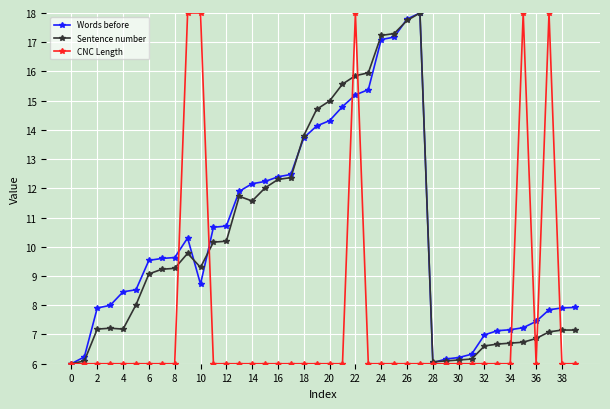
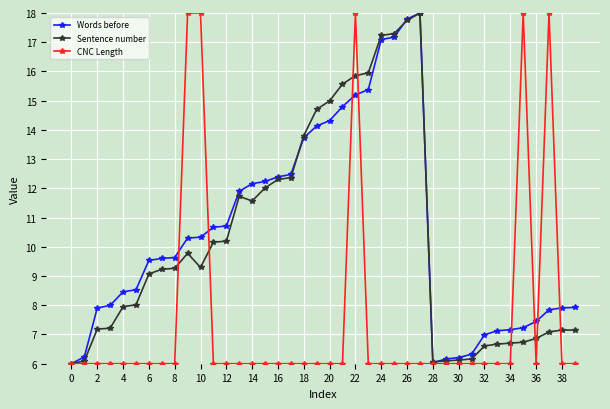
Sentence number, 4: 7.2 -> 8.0
Words before, 10: 8.7 -> 10.3
